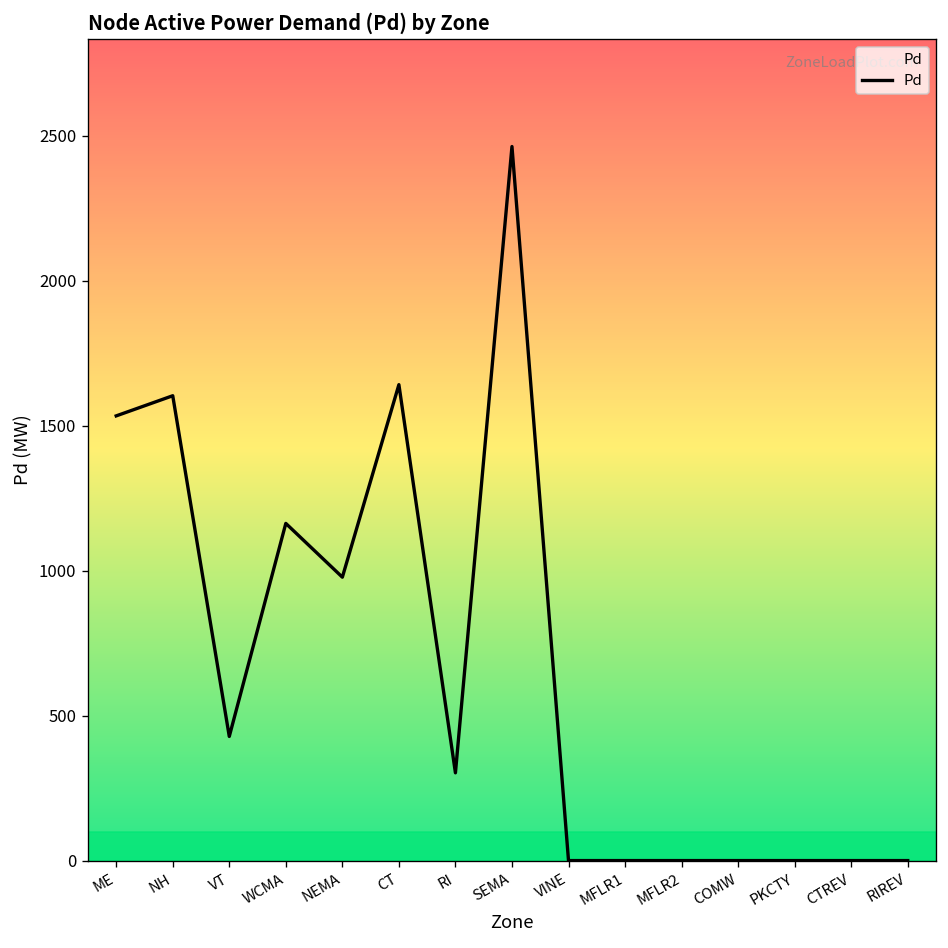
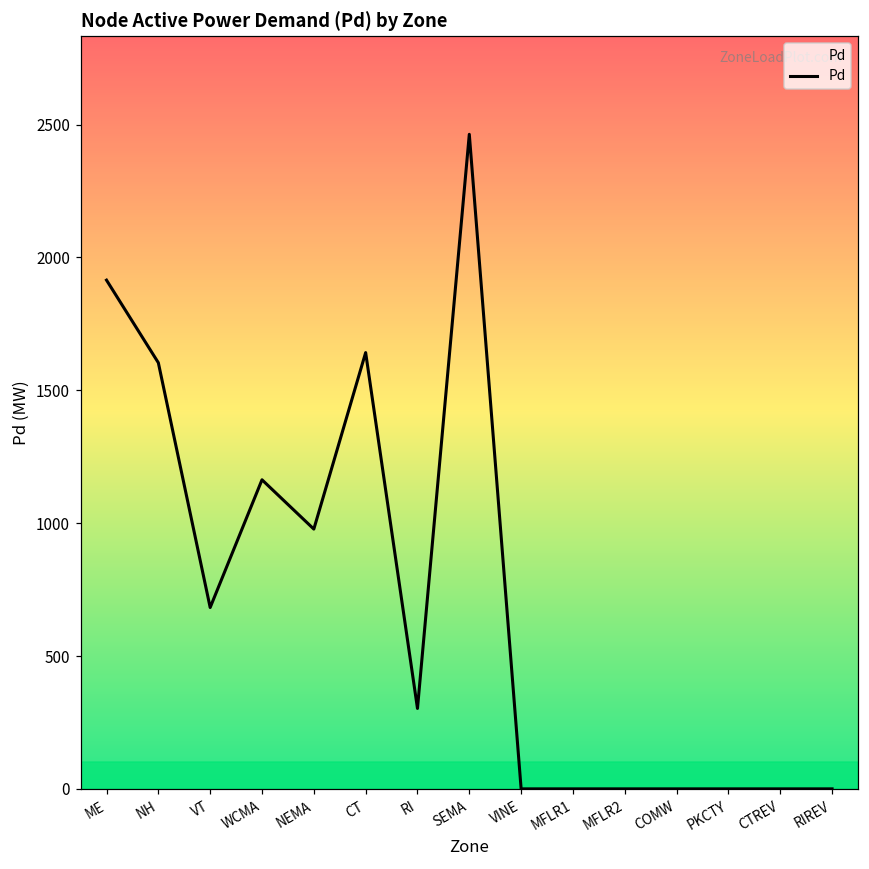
ME: 1530 -> 1910
VT: 430 -> 680
